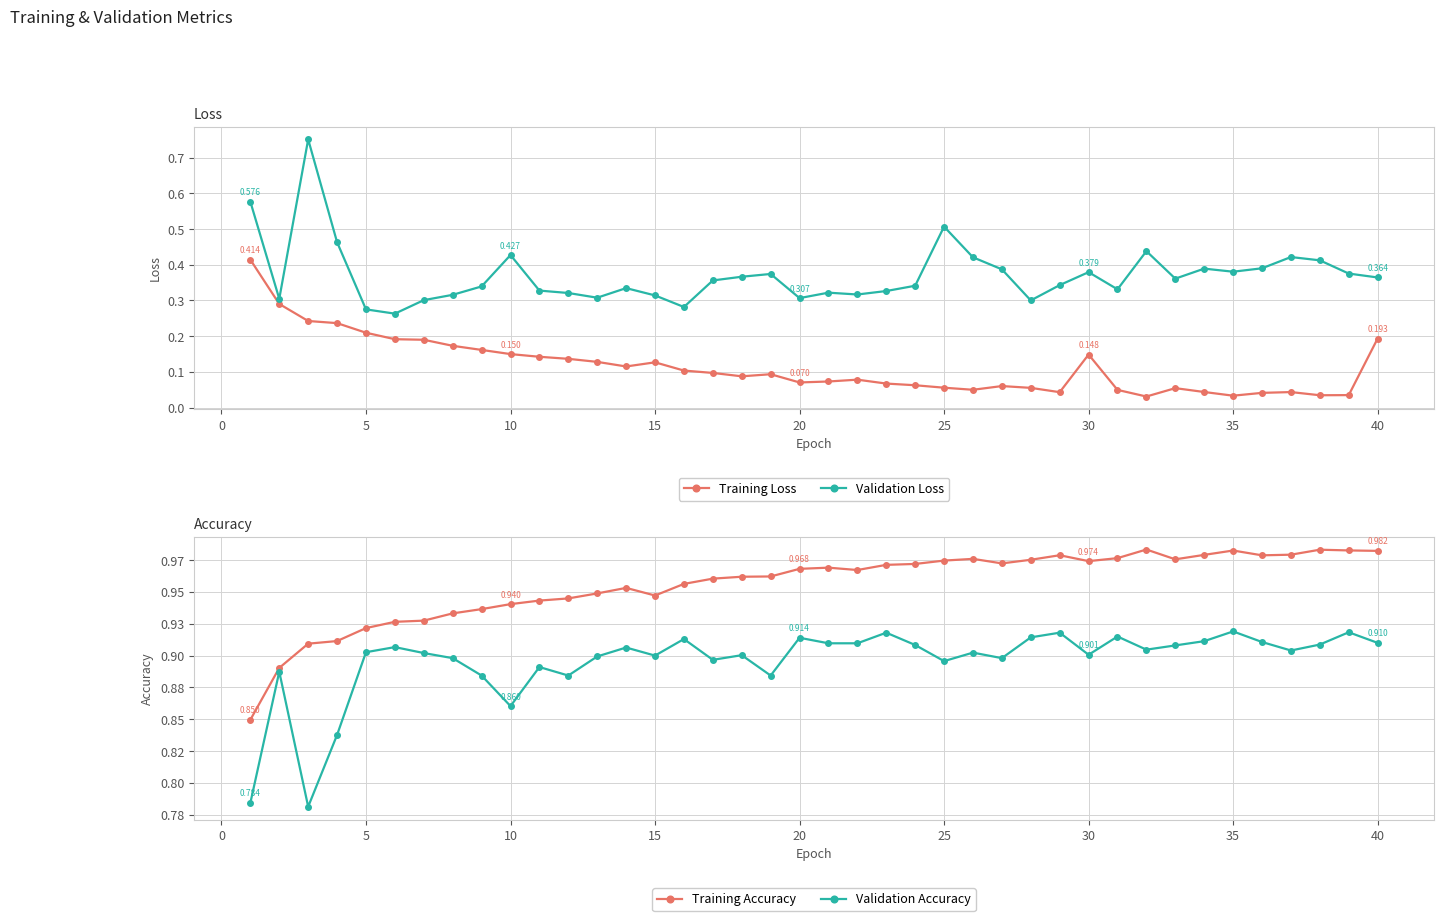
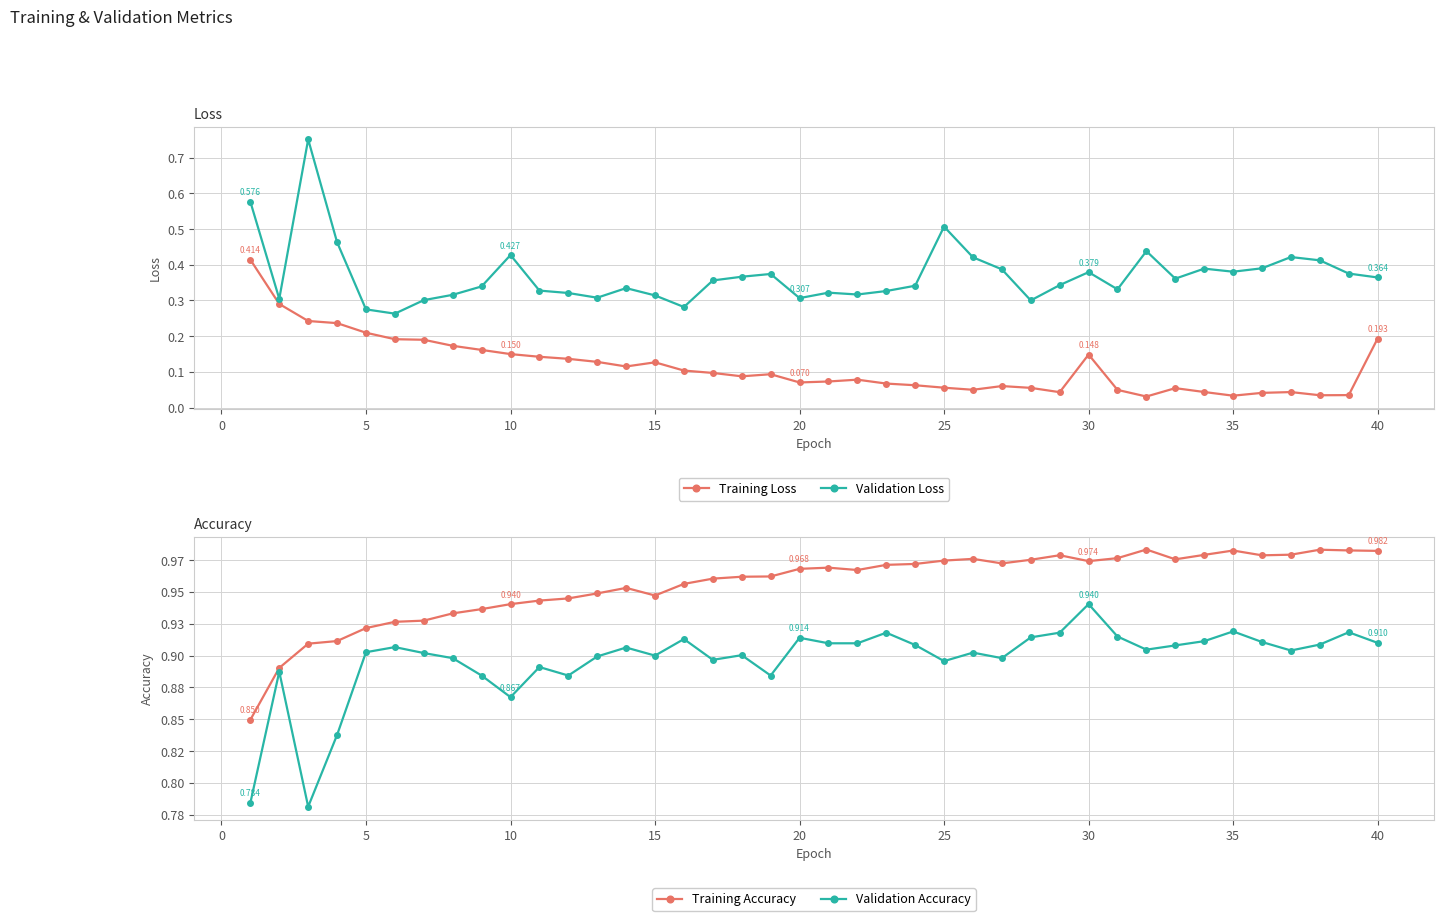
Accuracy, Validation Accuracy, 10: 0.860 -> 0.867
Accuracy, Validation Accuracy, 30: 0.901 -> 0.940
